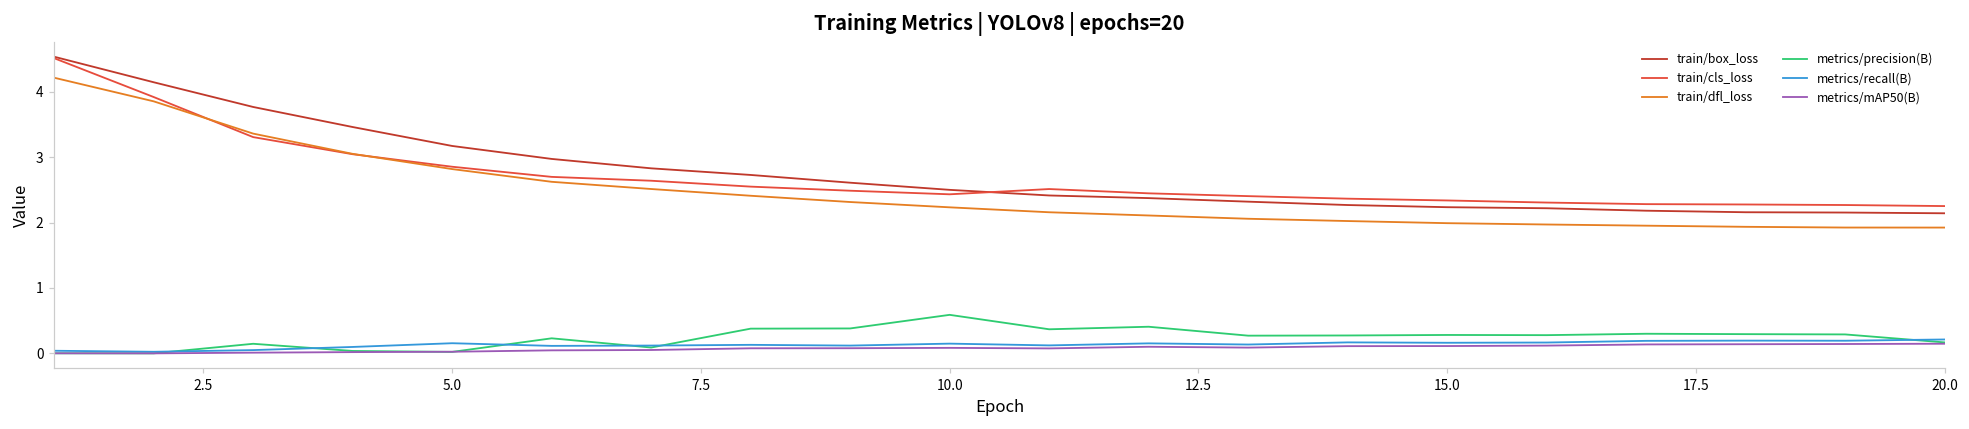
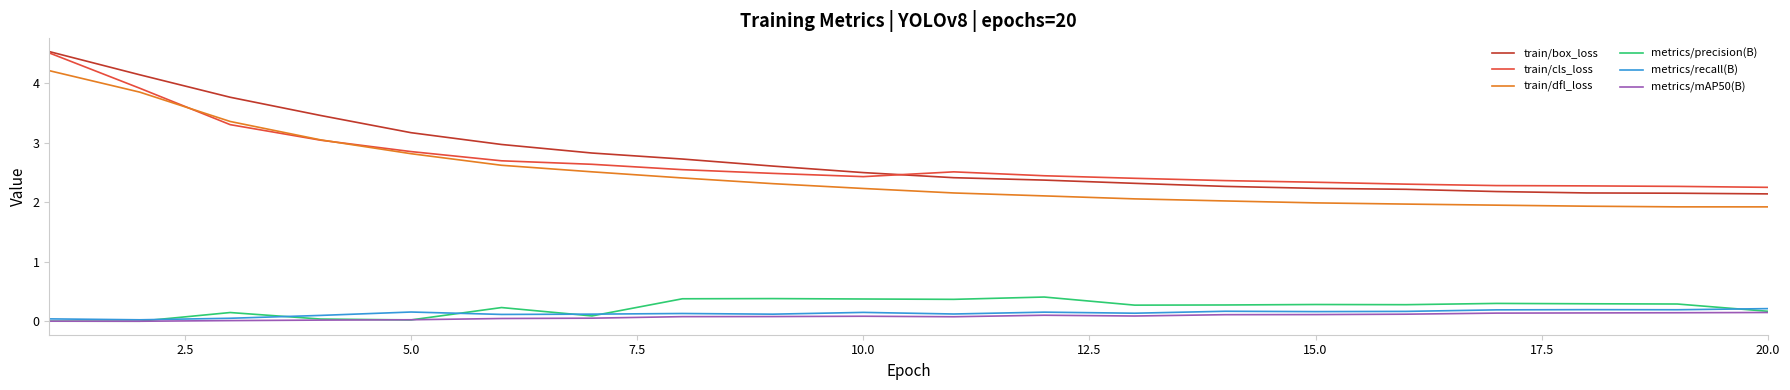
metrics/precision(B), 10.0: 0.6 -> 0.4
